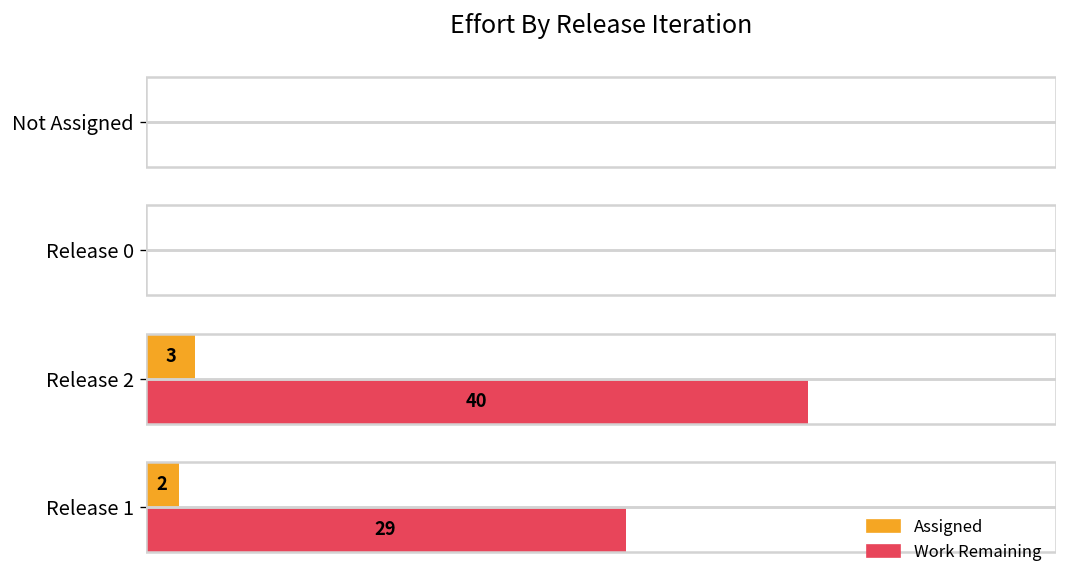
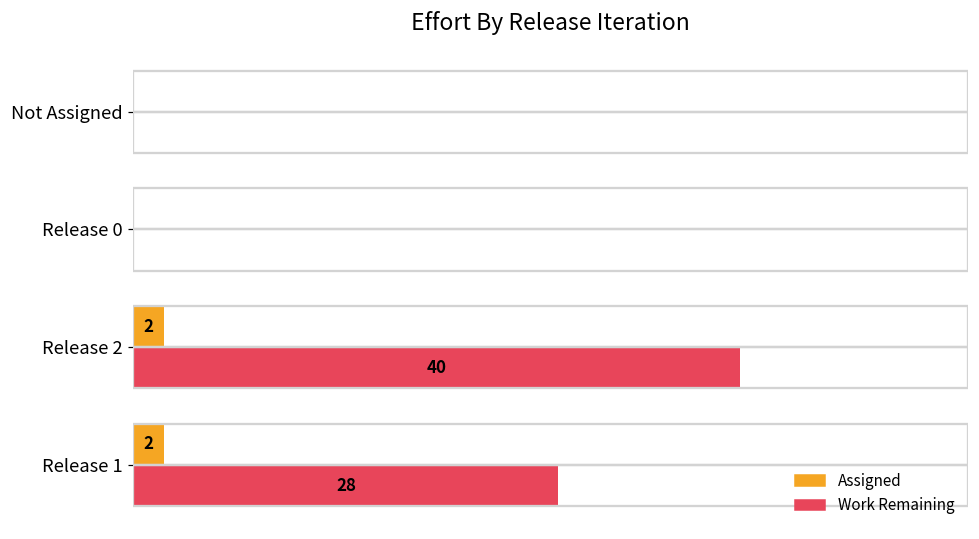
Assigned, Release 2: 3 -> 2
Work Remaining, Release 1: 29 -> 28
